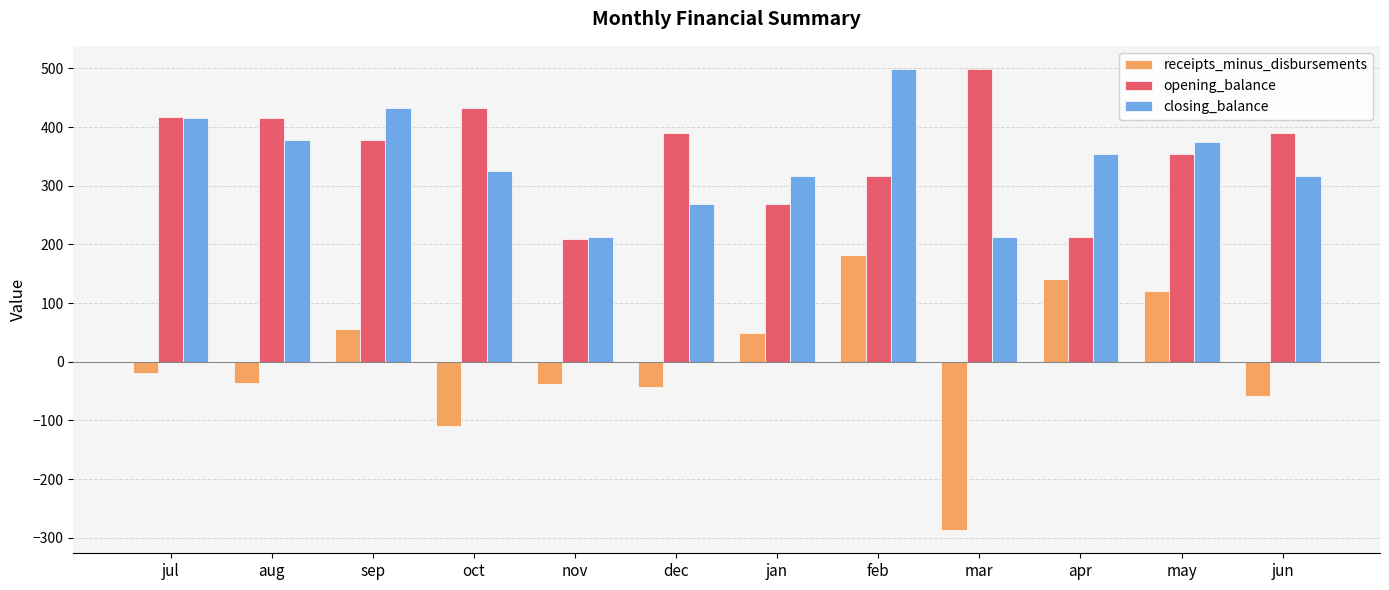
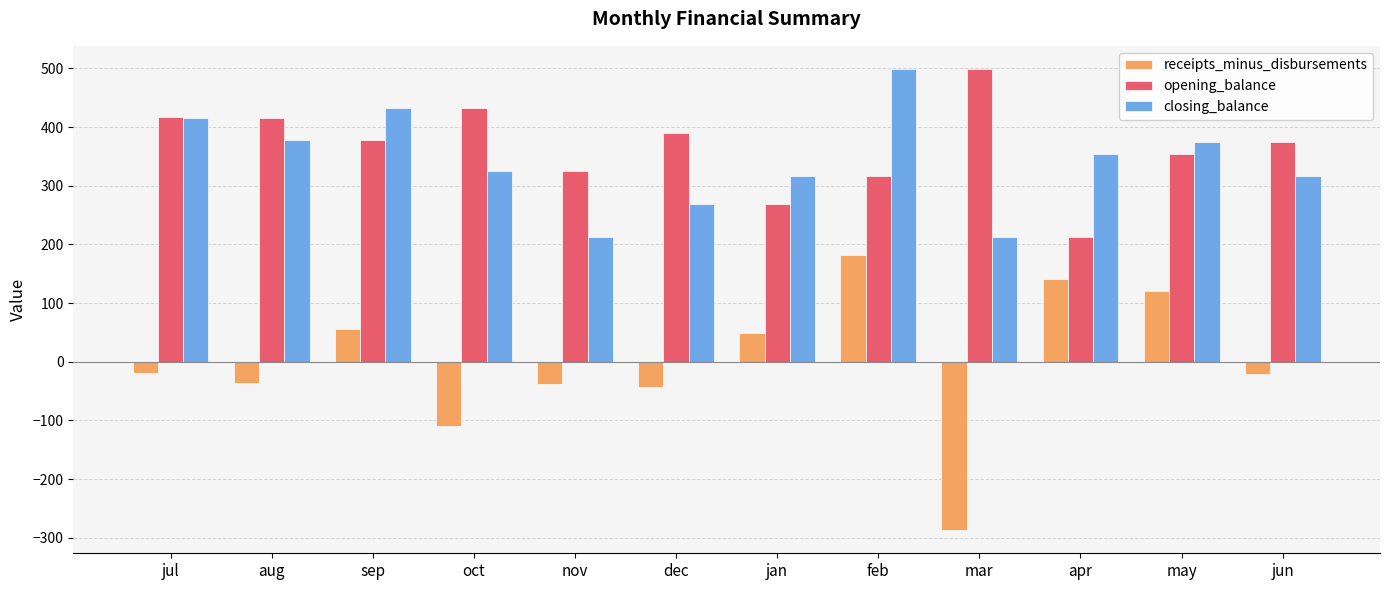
opening_balance, nov: 210 -> 320
receipts_minus_disbursements, jun: -60 -> -20
opening_balance, jun: 390 -> 370
